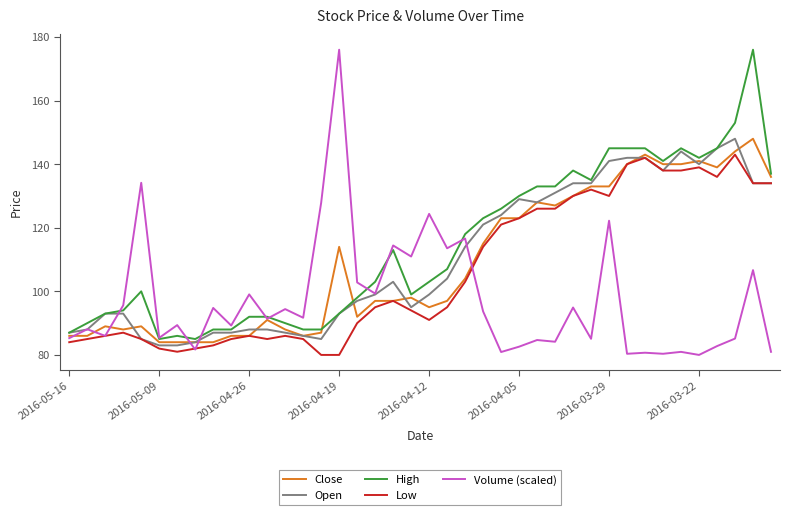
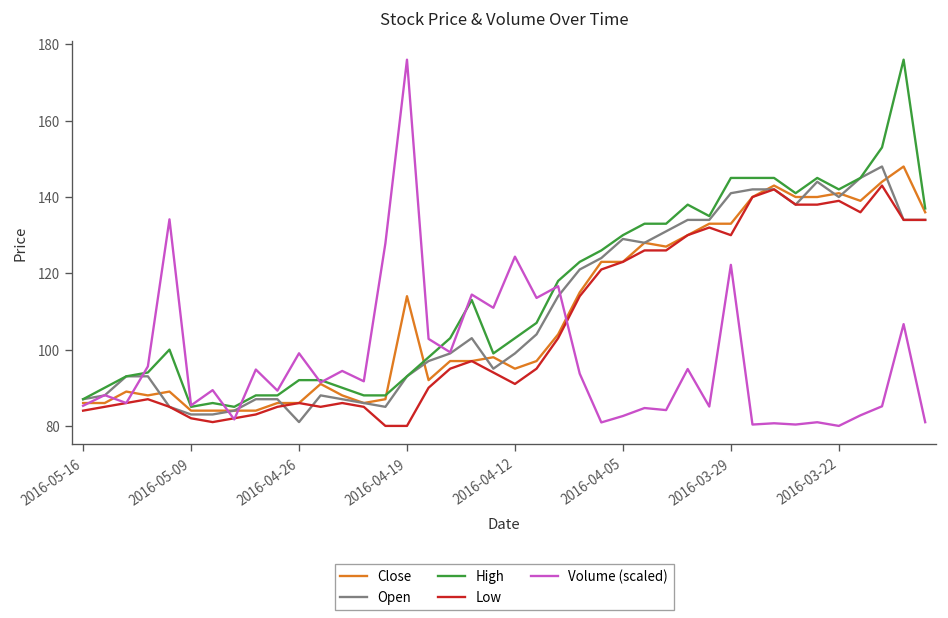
Open, 2016-04-26: 88 -> 81
